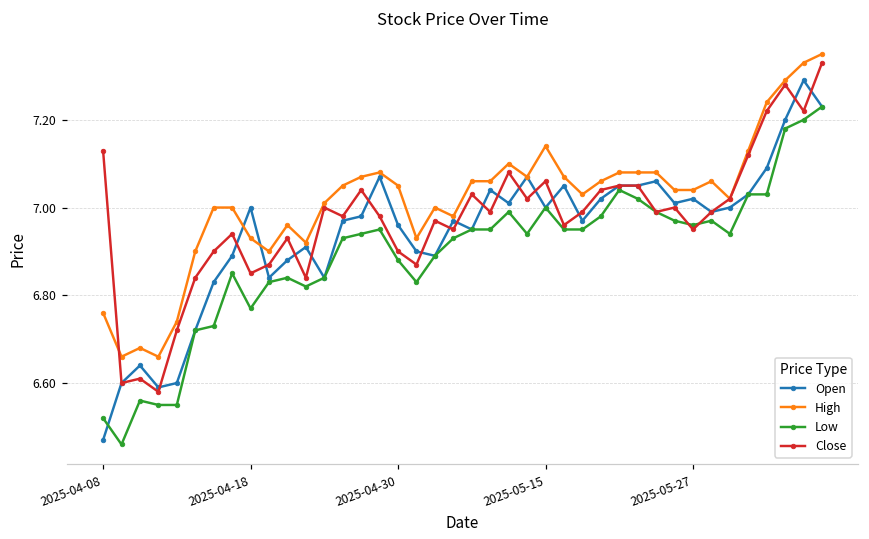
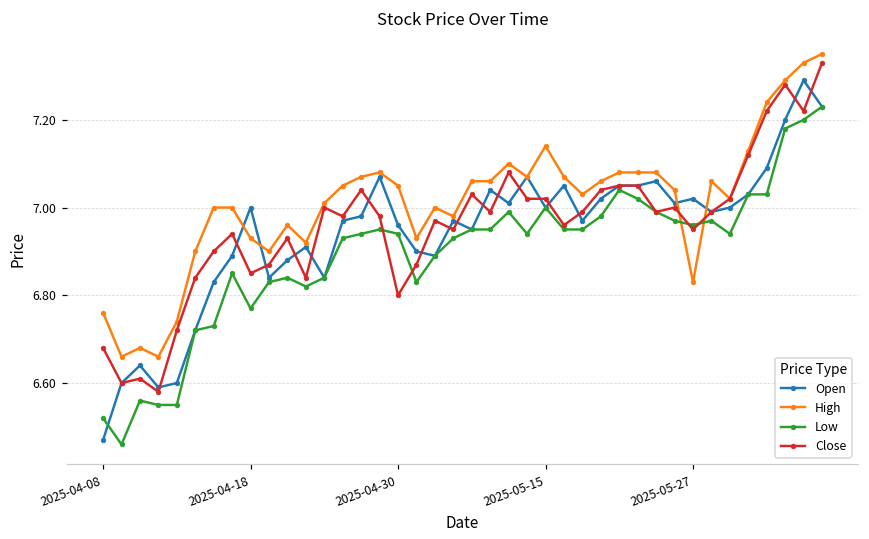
Close, 2025-04-08: 7.13 -> 6.68
Low, 2025-04-30: 6.88 -> 6.94
Close, 2025-04-30: 6.9 -> 6.8
Close, 2025-05-15: 7.06 -> 7.02
High, 2025-05-27: 7.04 -> 6.83
